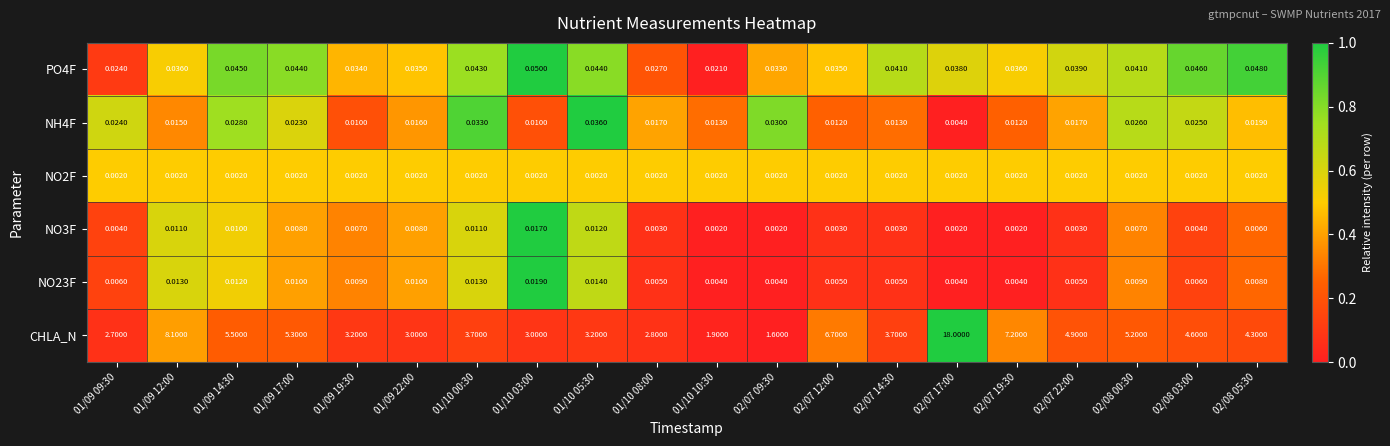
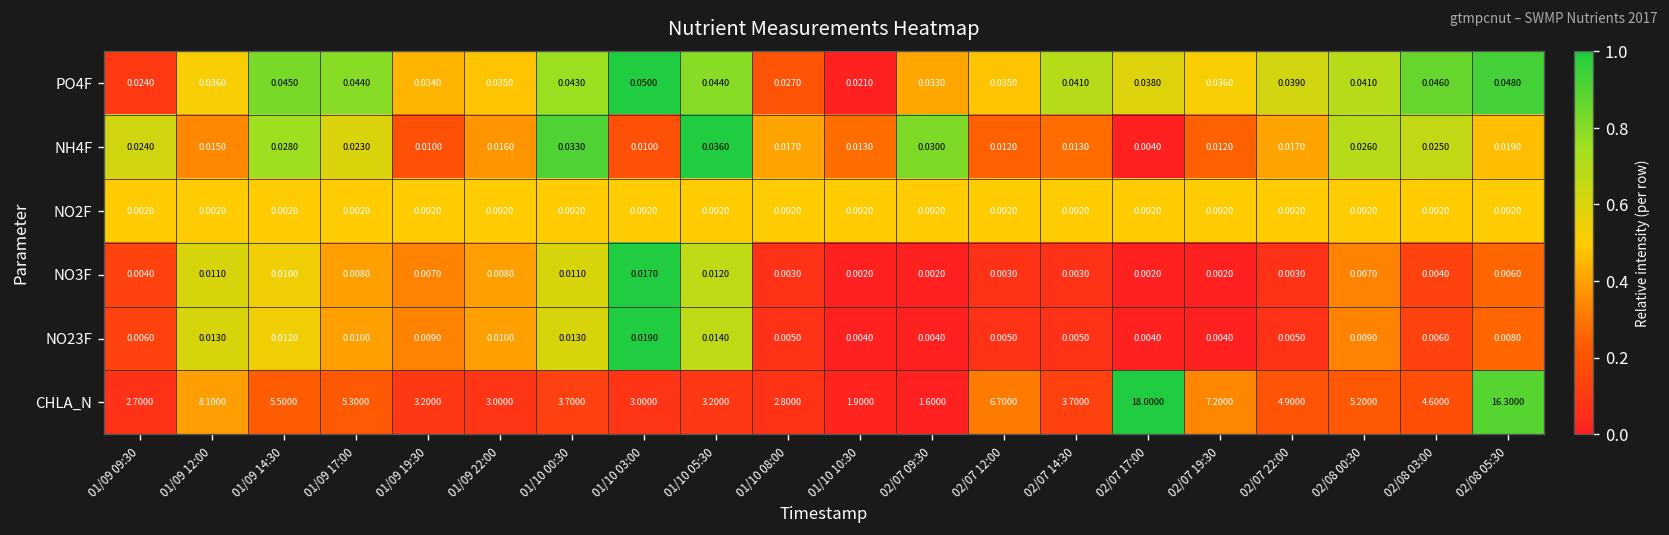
CHLA_N, 02/08 05:30: 4.3000 -> 16.3000
